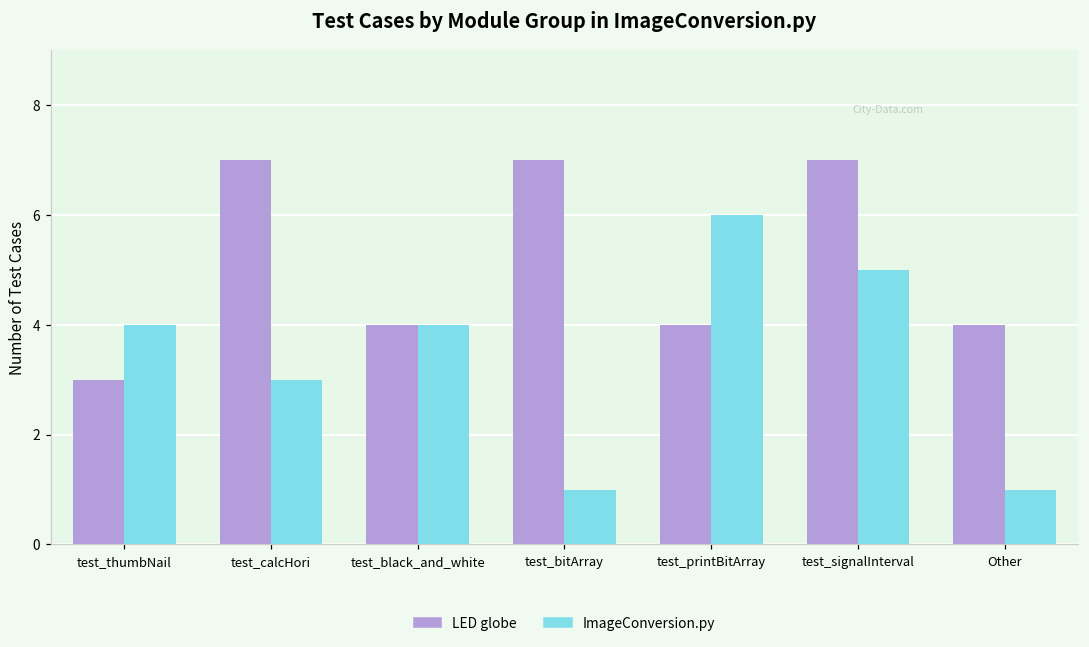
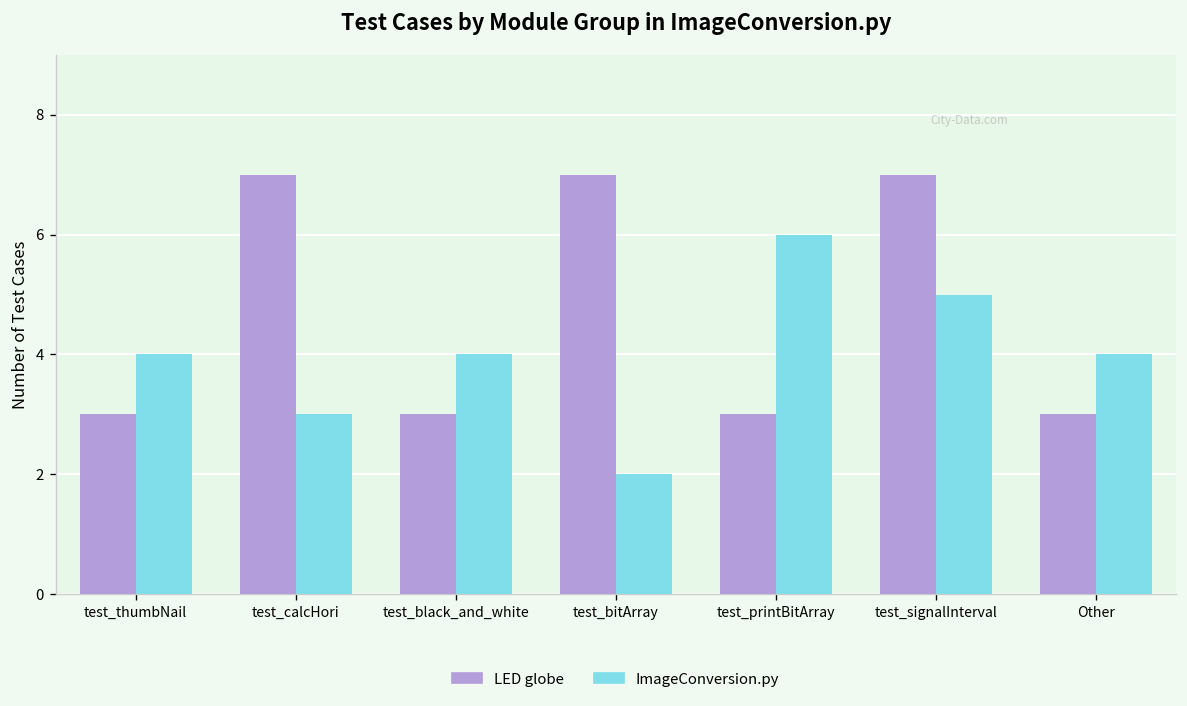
LED globe, test_black_and_white: 4 -> 3
ImageConversion.py, test_bitArray: 1 -> 2
LED globe, test_printBitArray: 4 -> 3
LED globe, Other: 4 -> 3
ImageConversion.py, Other: 1 -> 4
